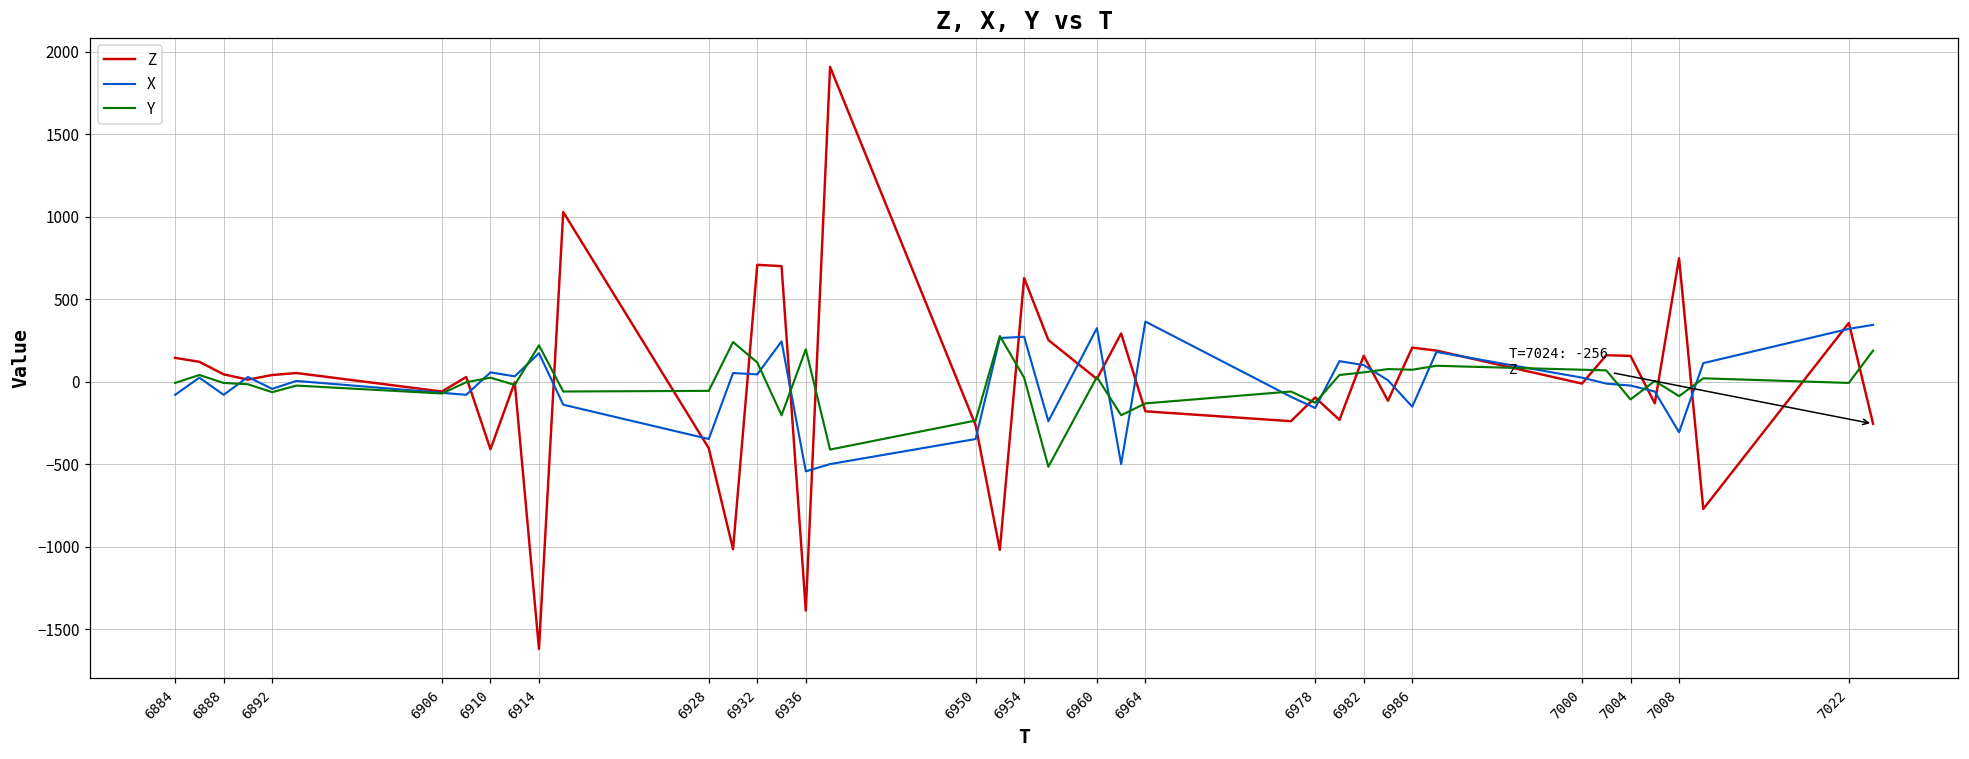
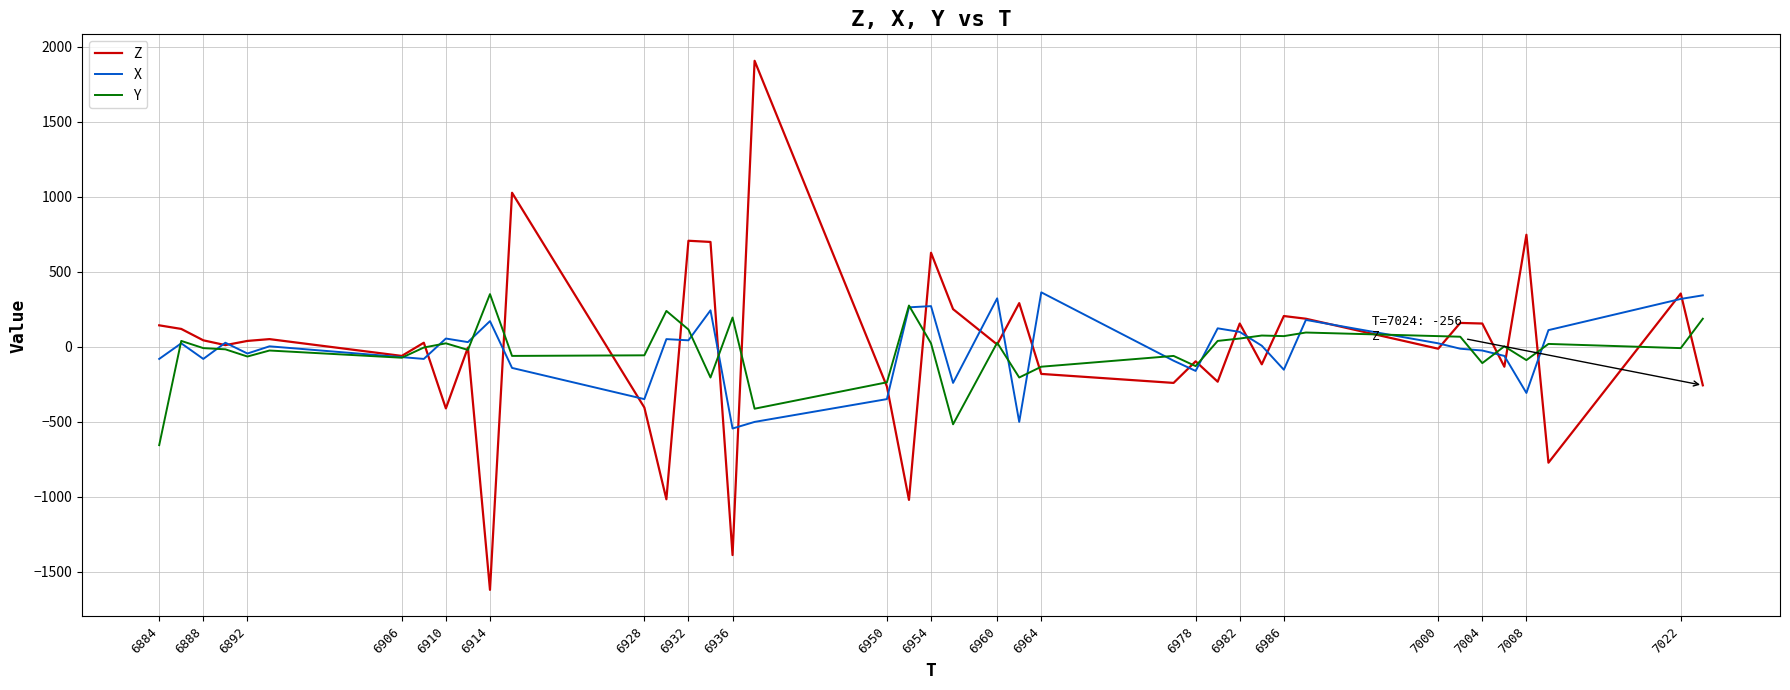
Y, 6884: -10 -> -660
Y, 6914: 220 -> 350
